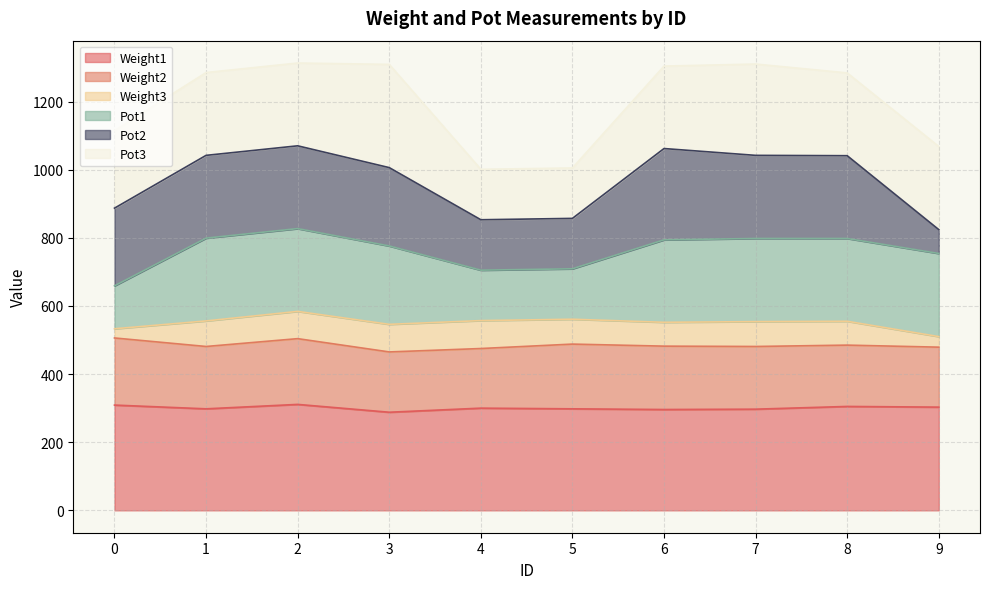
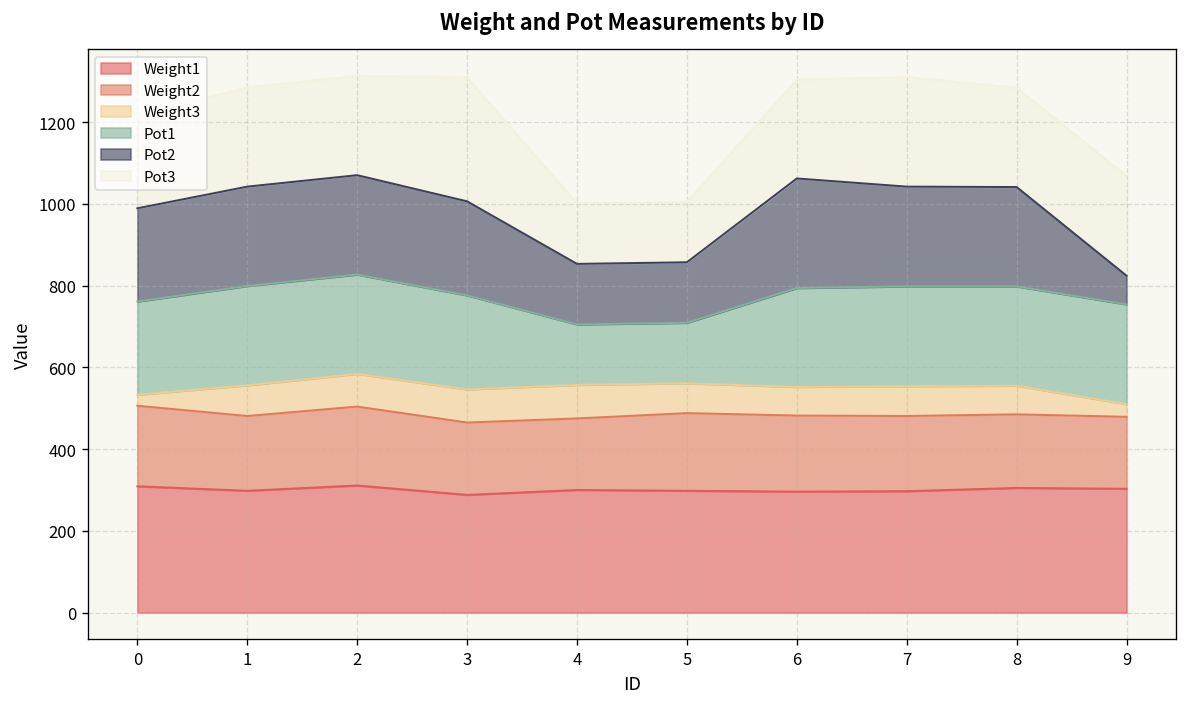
Pot1, 0: 130 -> 230
